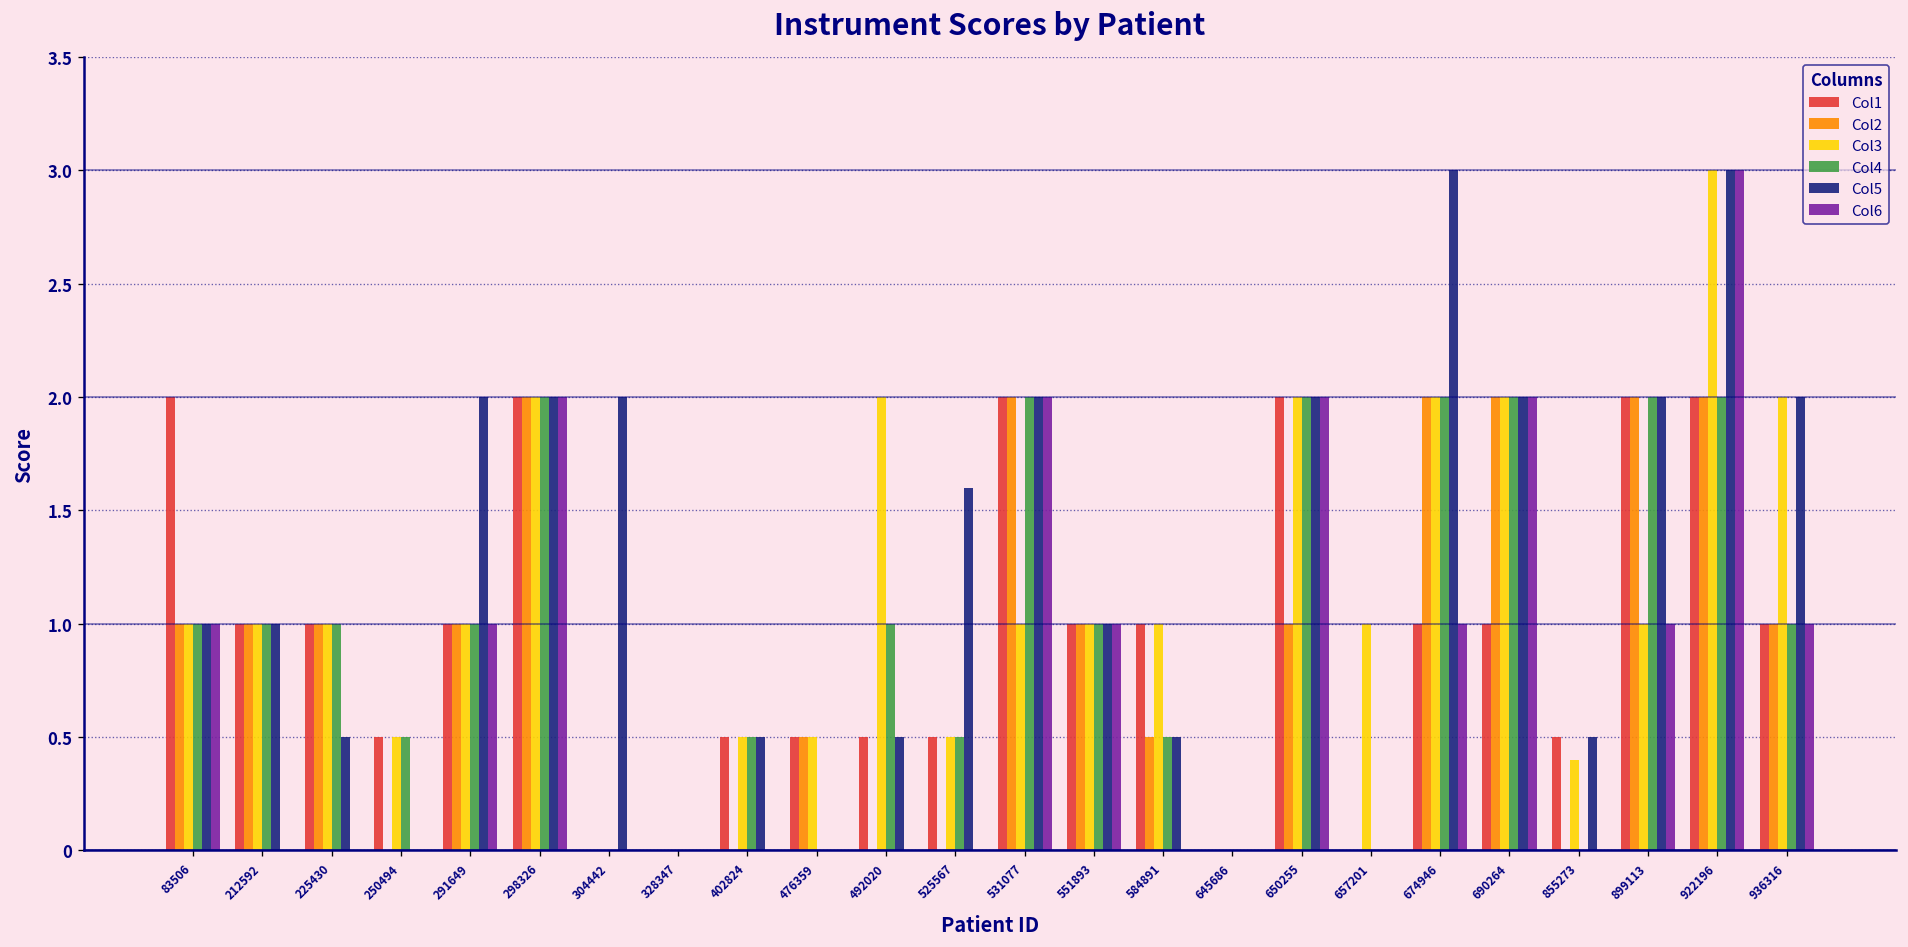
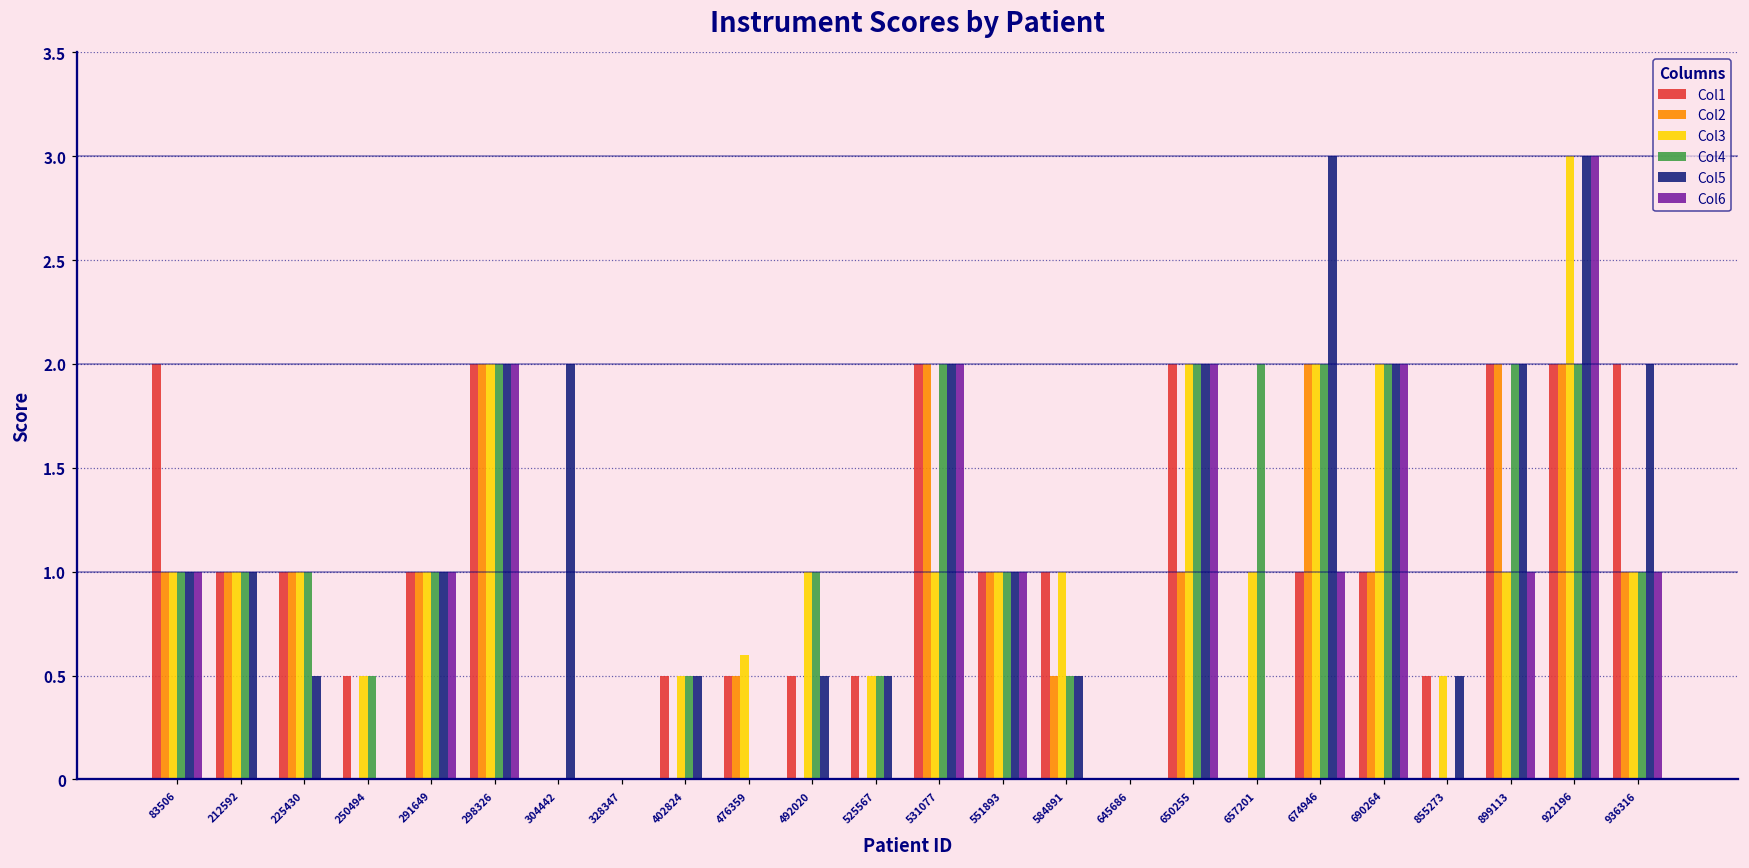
Col5, 291649: 2 -> 1
Col3, 476359: 0.5 -> 0.6
Col3, 492020: 2 -> 1
Col5, 525567: 1.6 -> 0.5
Col4, 657201: 0 -> 2
Col2, 690264: 2 -> 1
Col3, 855273: 0.4 -> 0.5
Col1, 936316: 1 -> 2
Col3, 936316: 2 -> 1
